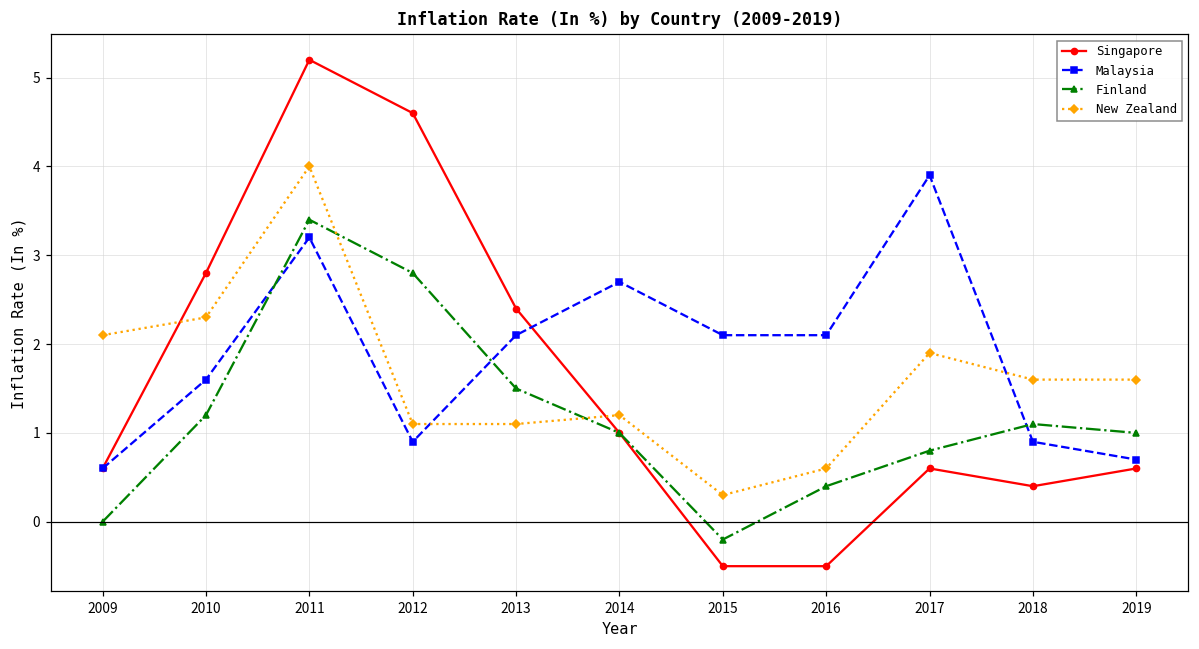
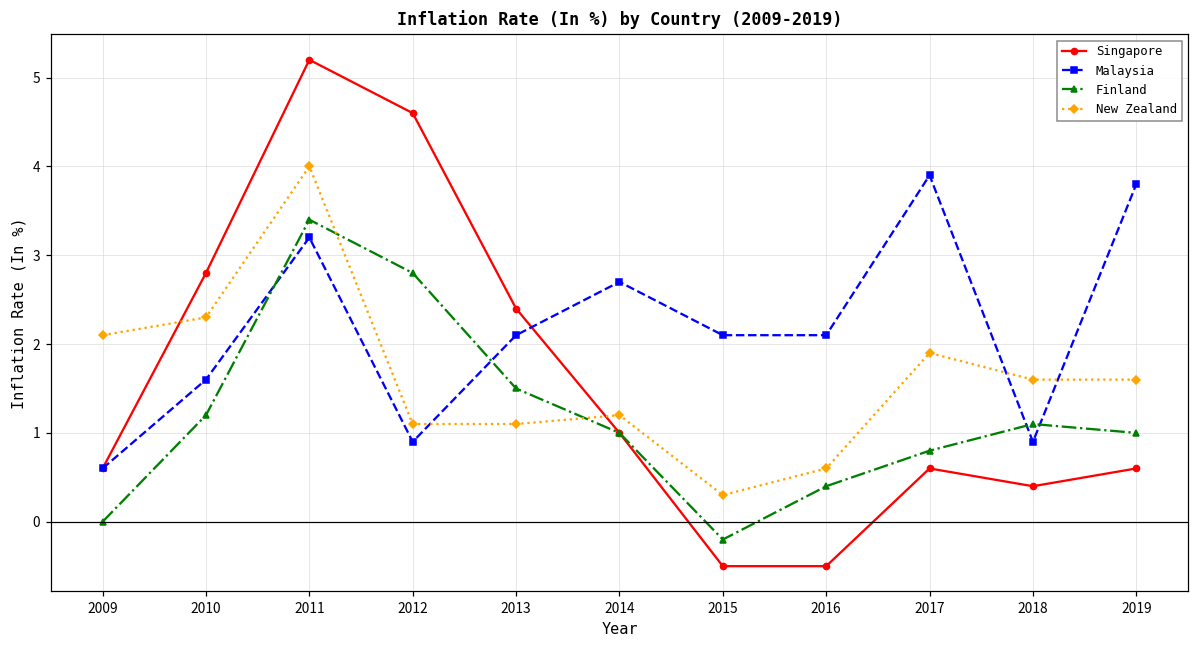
Malaysia, 2019: 0.7 -> 3.8
